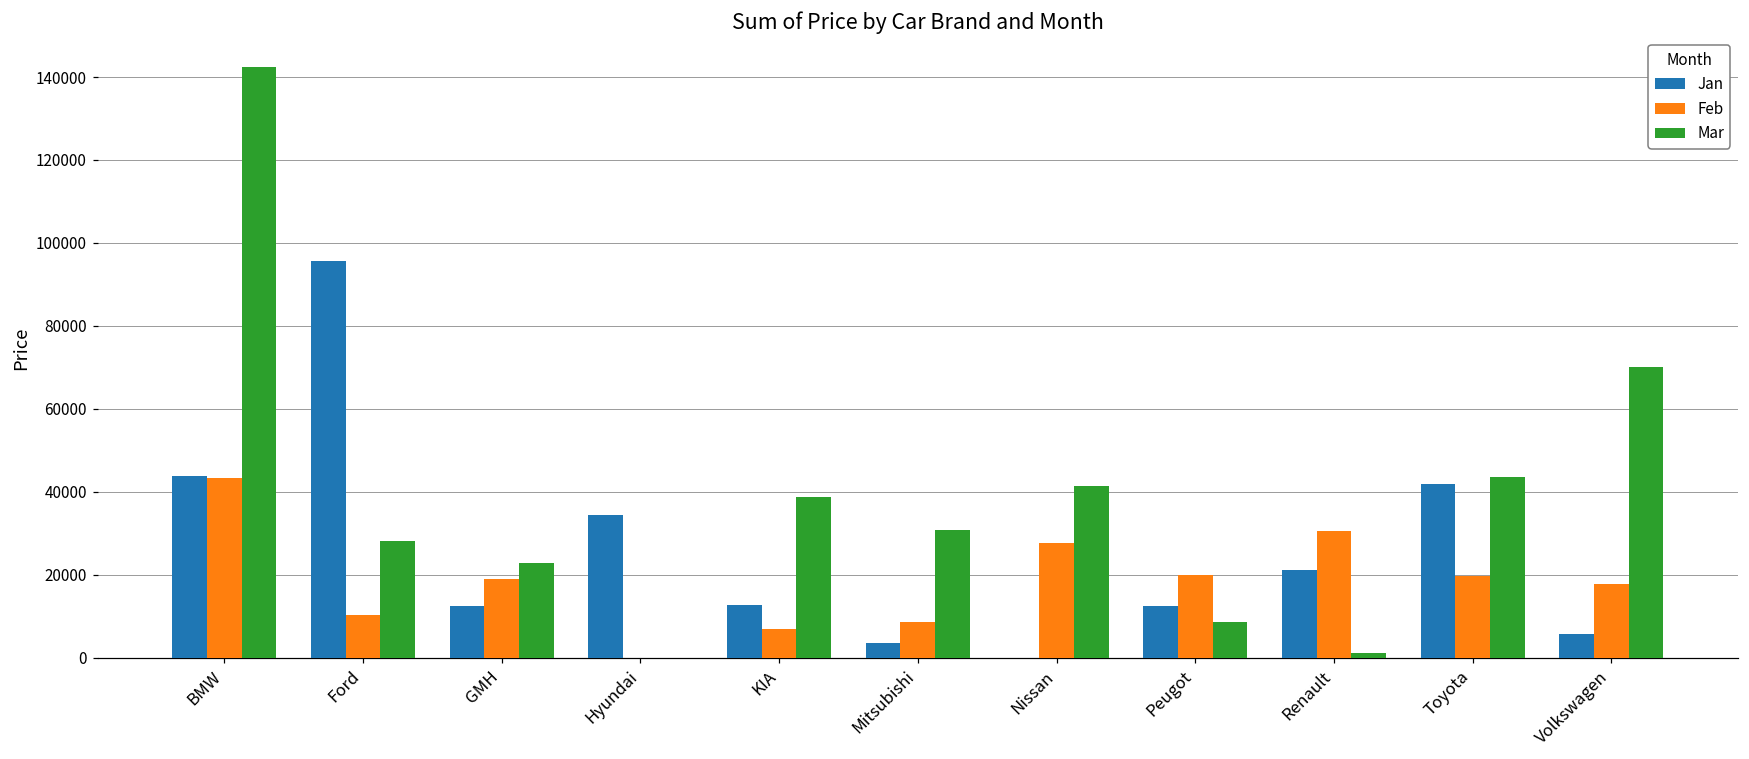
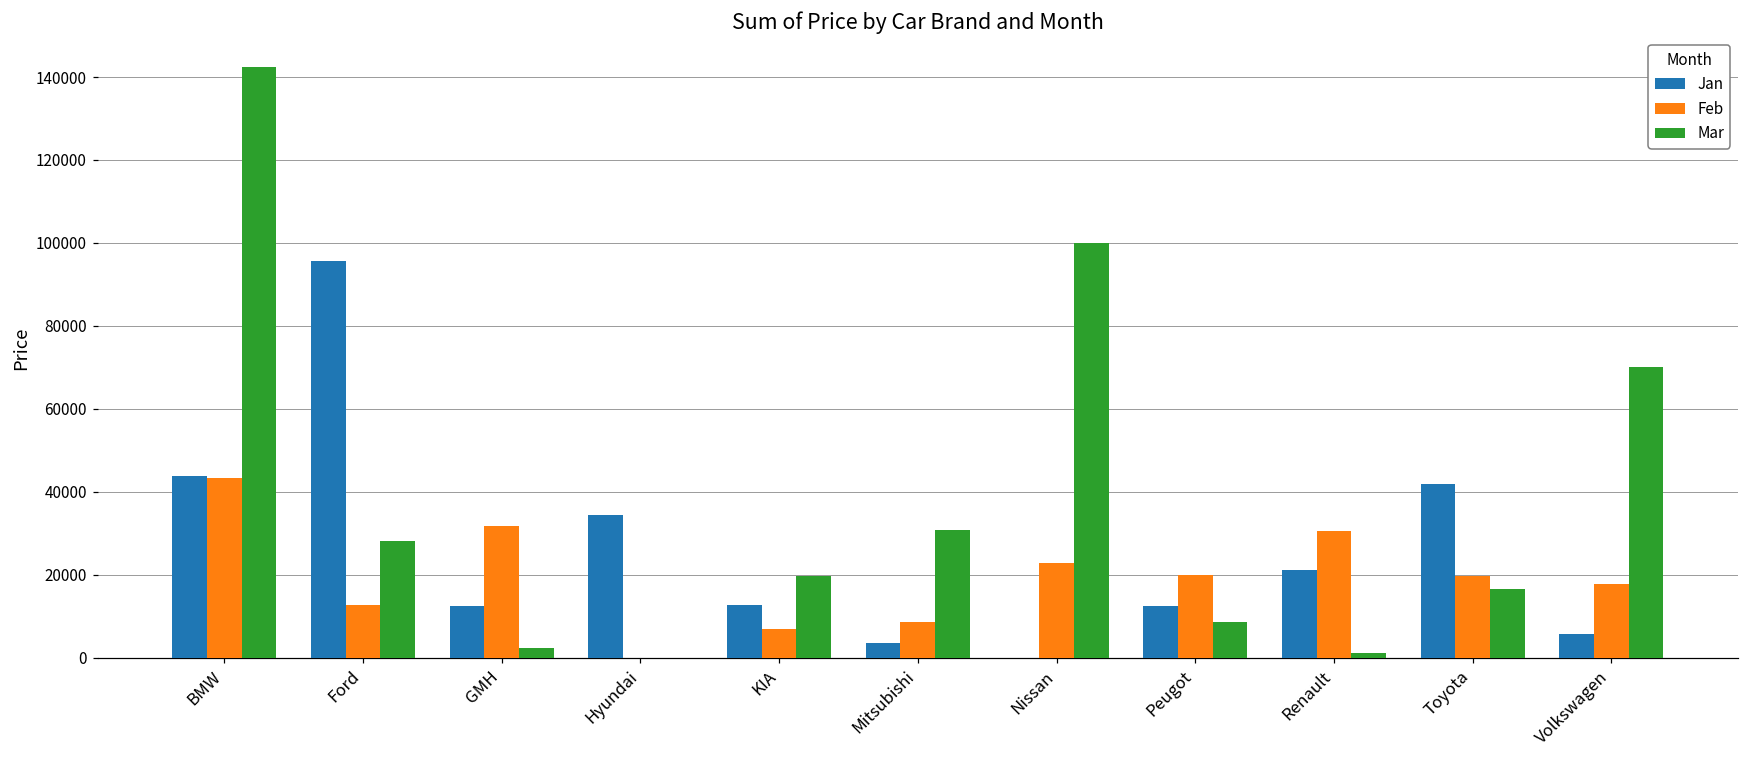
Feb, Ford: 10000 -> 13000
Feb, GMH: 19000 -> 32000
Mar, GMH: 23000 -> 2000
Mar, KIA: 39000 -> 20000
Feb, Nissan: 28000 -> 23000
Mar, Nissan: 41000 -> 100000
Mar, Toyota: 43000 -> 17000
